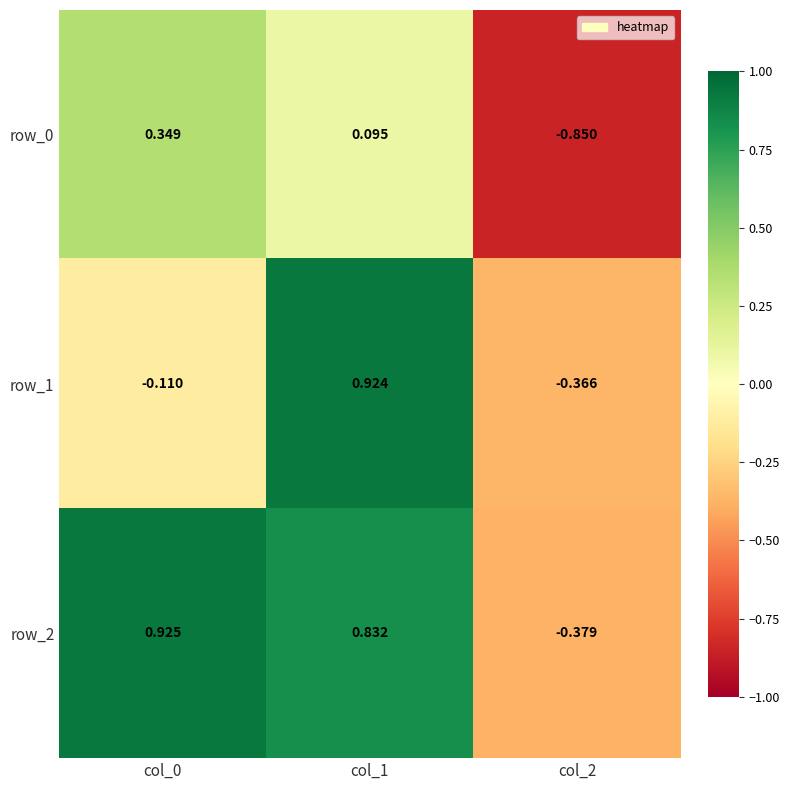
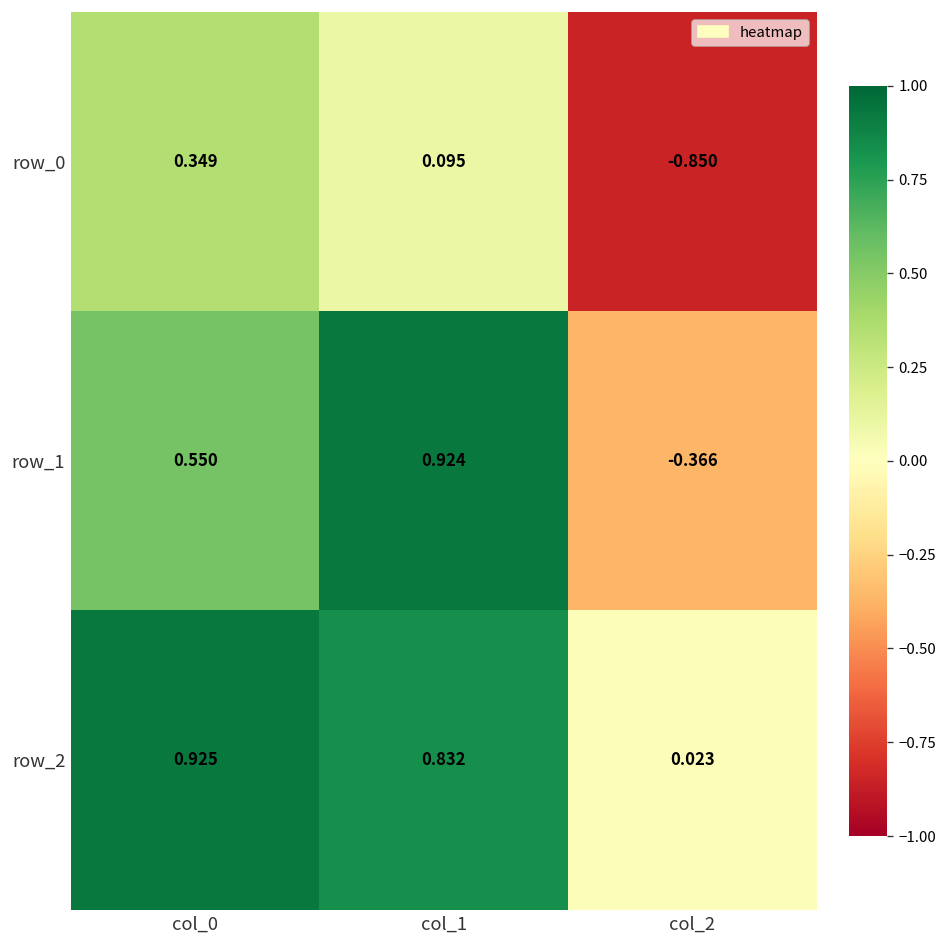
row_1, col_0: -0.110 -> 0.550
row_2, col_2: -0.379 -> 0.023
